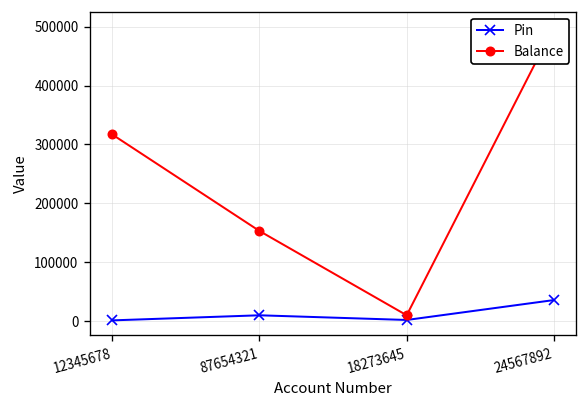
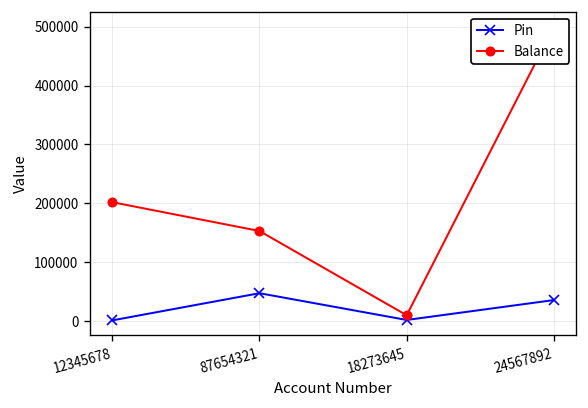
Balance, 12345678: 320000 -> 200000
Pin, 87654321: 10000 -> 50000
